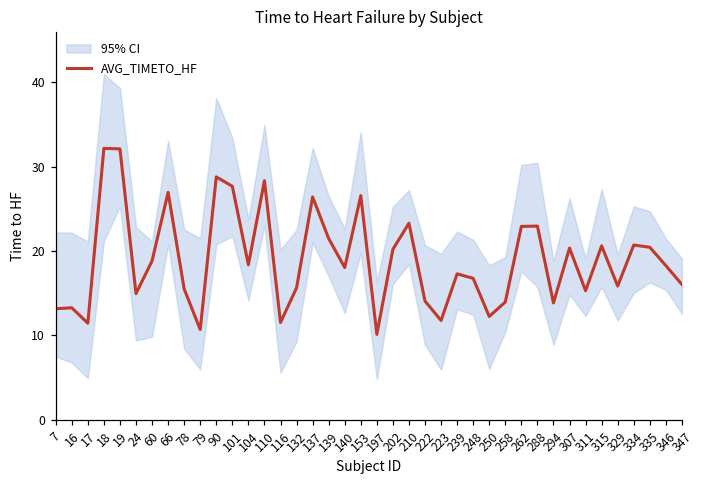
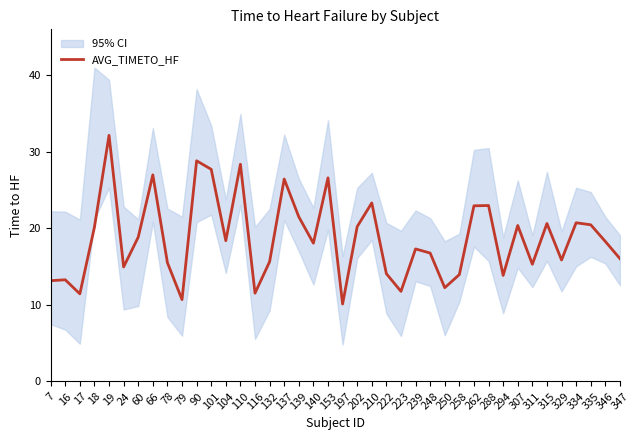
AVG_TIMETO_HF, 18: 32 -> 20
